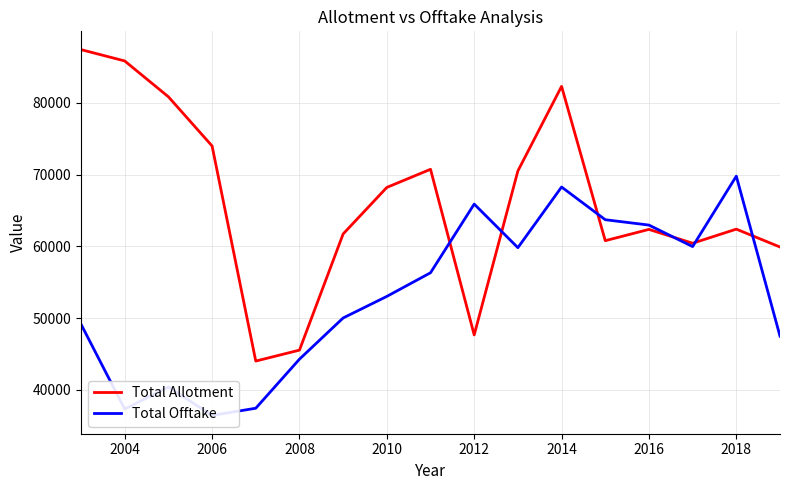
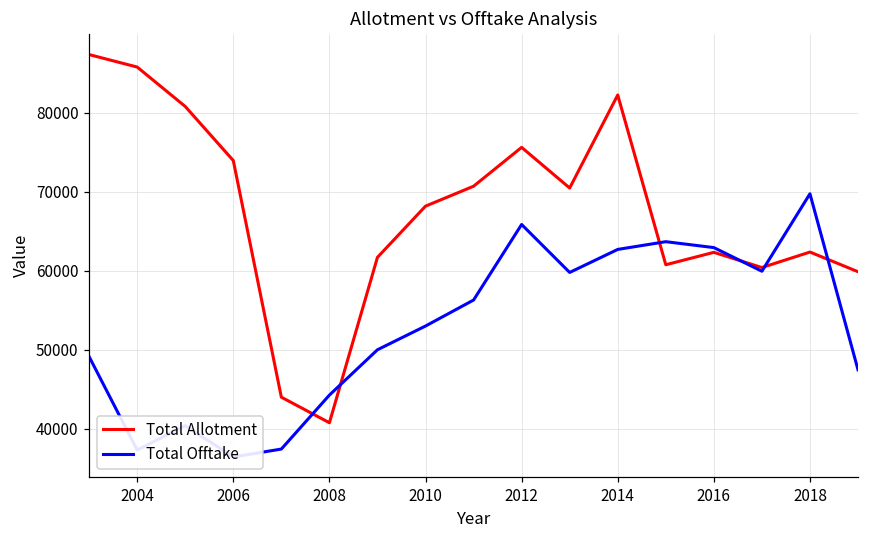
Total Allotment, 2008: 46000 -> 41000
Total Allotment, 2012: 48000 -> 76000
Total Offtake, 2014: 68000 -> 63000
